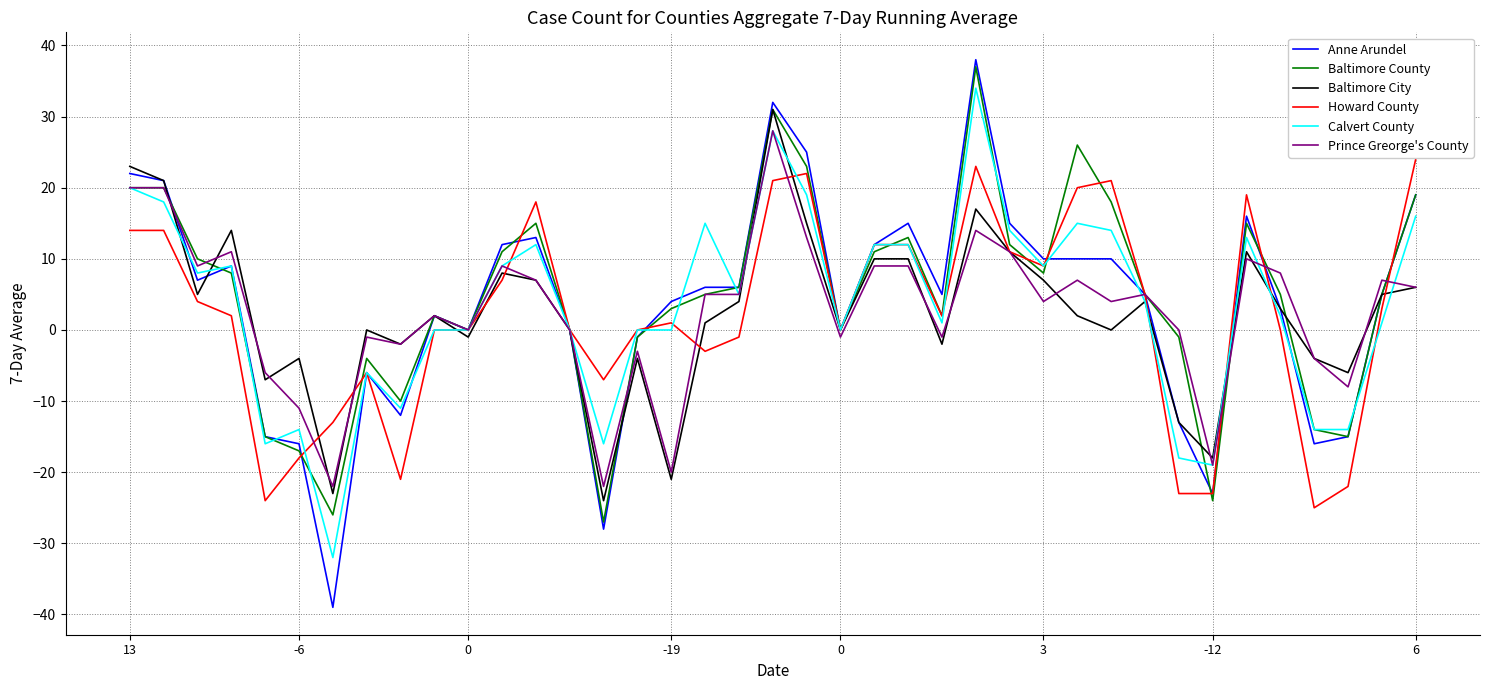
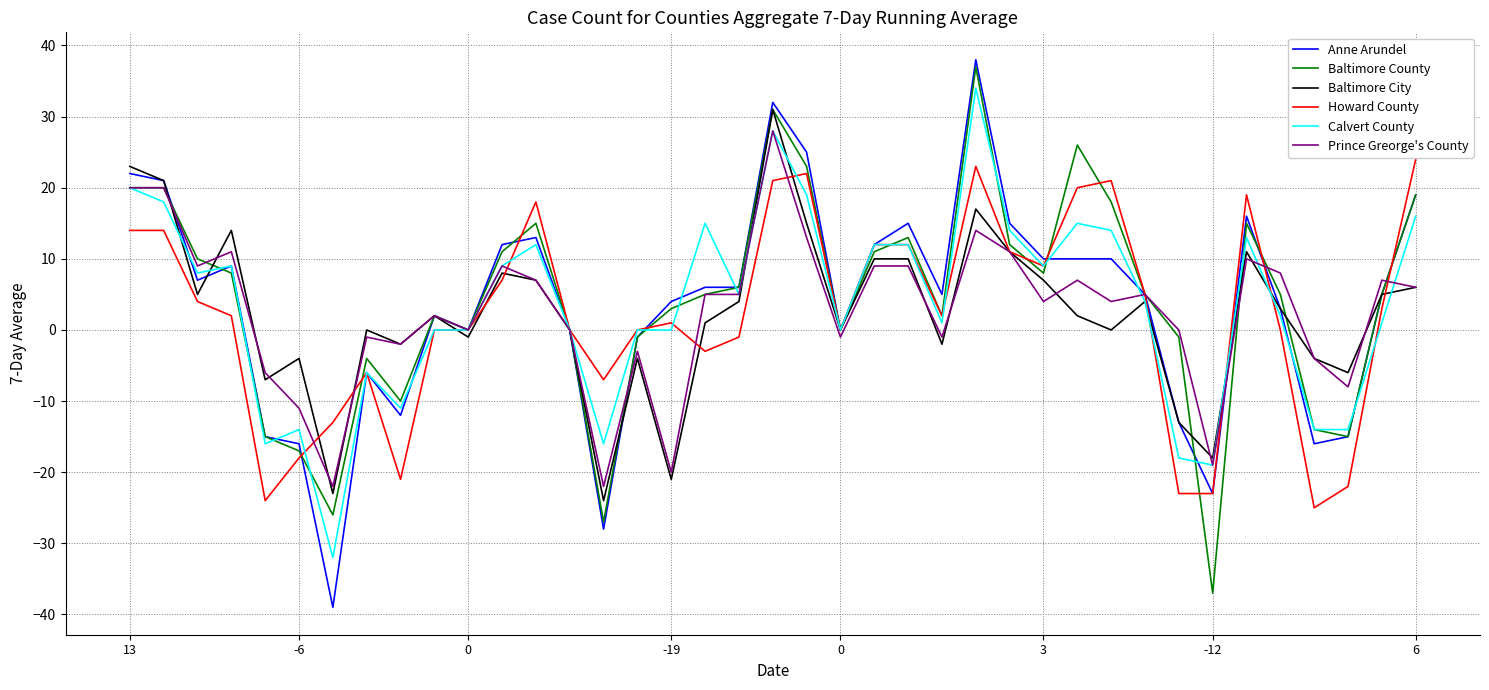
Baltimore County, -12: -24 -> -37
